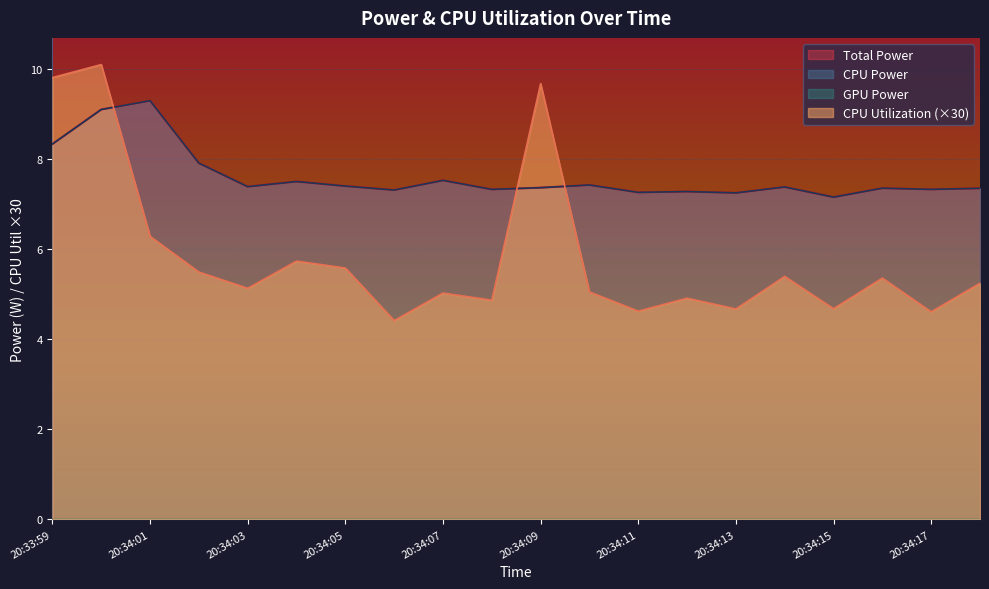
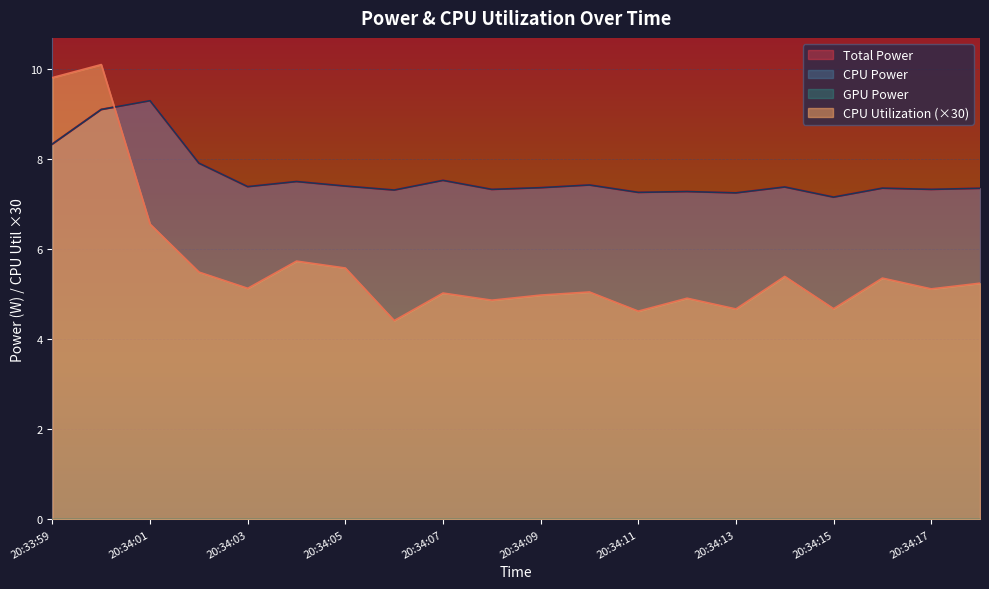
CPU Utilization (×30), 20:34:01: 6.3 -> 6.6
CPU Utilization (×30), 20:34:09: 9.7 -> 5.0
CPU Utilization (×30), 20:34:17: 4.6 -> 5.1
